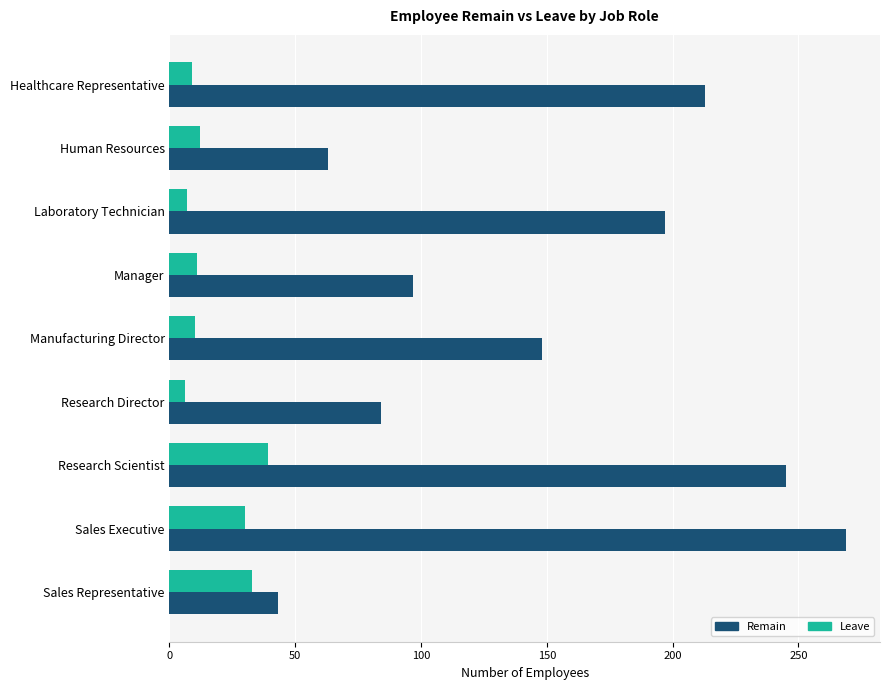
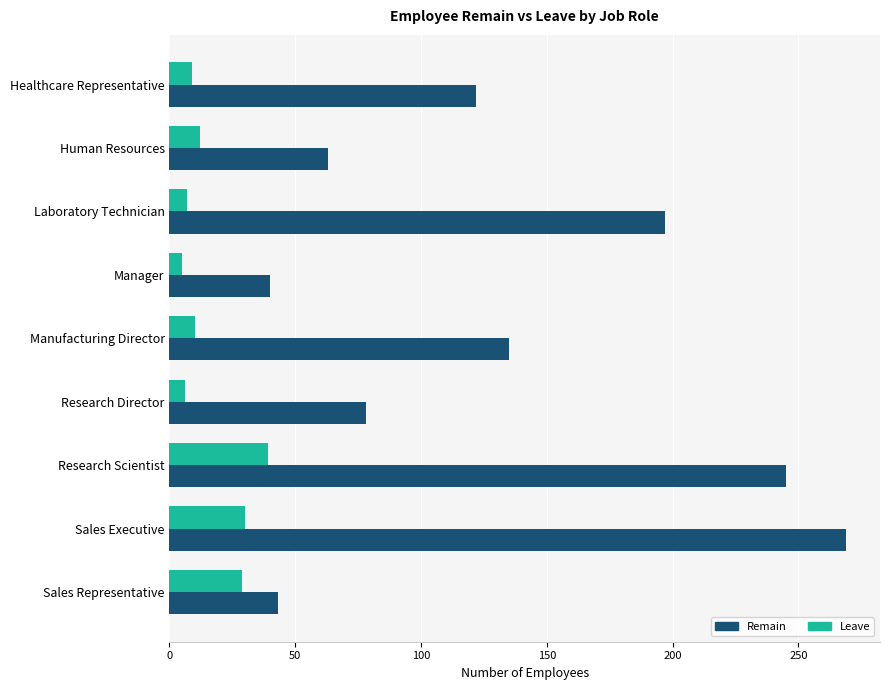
Remain, Healthcare Representative: 213 -> 122
Leave, Manager: 11 -> 5
Remain, Manager: 97 -> 40
Remain, Manufacturing Director: 148 -> 135
Remain, Research Director: 84 -> 78
Leave, Sales Representative: 33 -> 29
